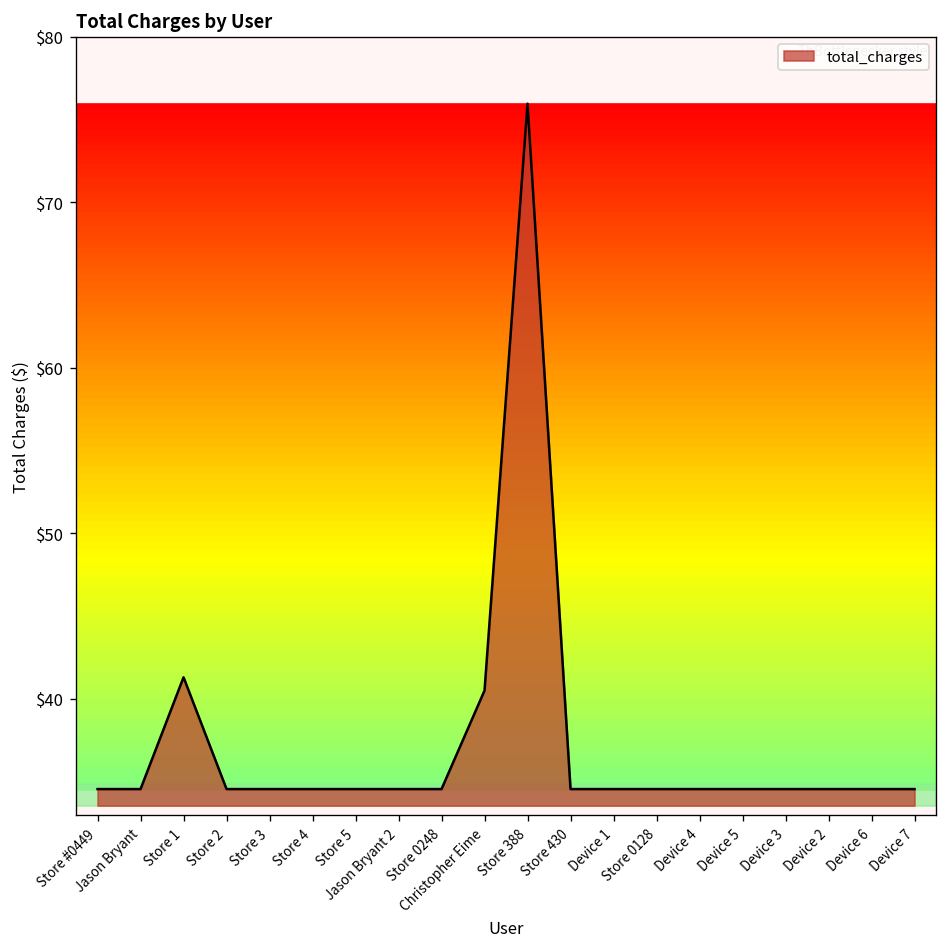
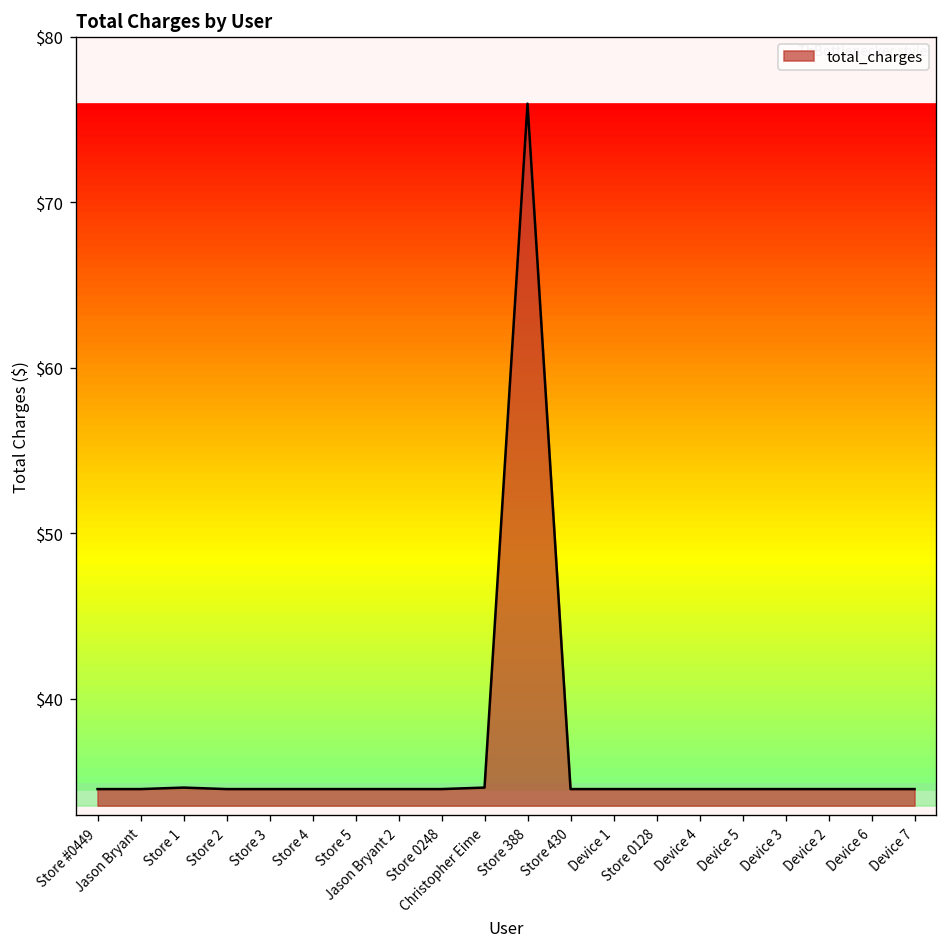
Store 1: $41.3 -> $34.7
Christopher Eime: $40.5 -> $34.7
